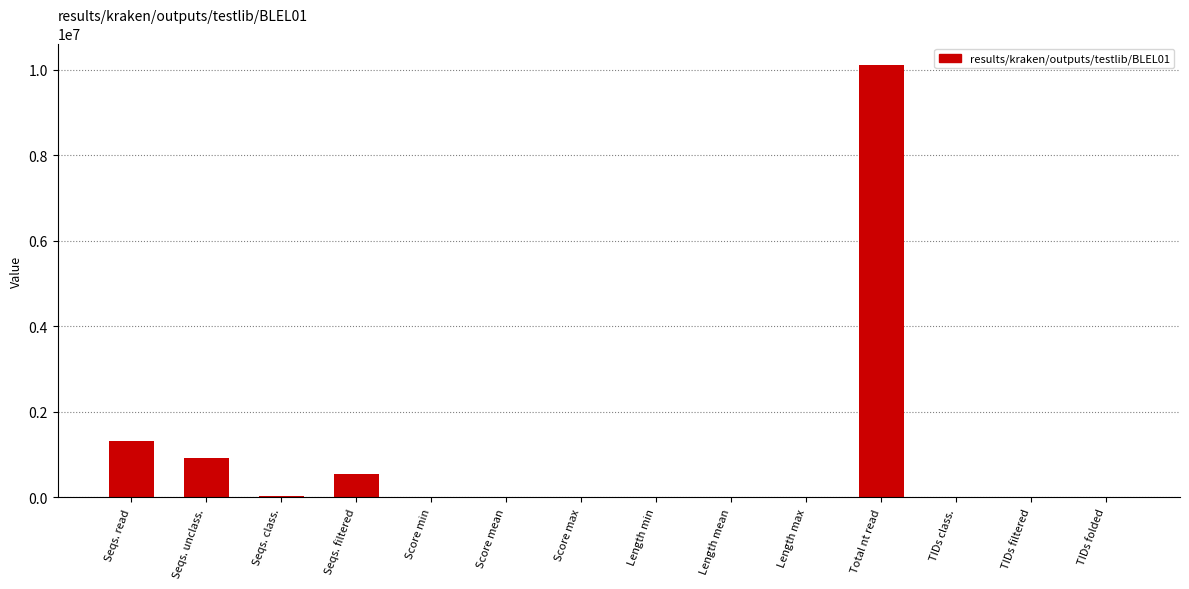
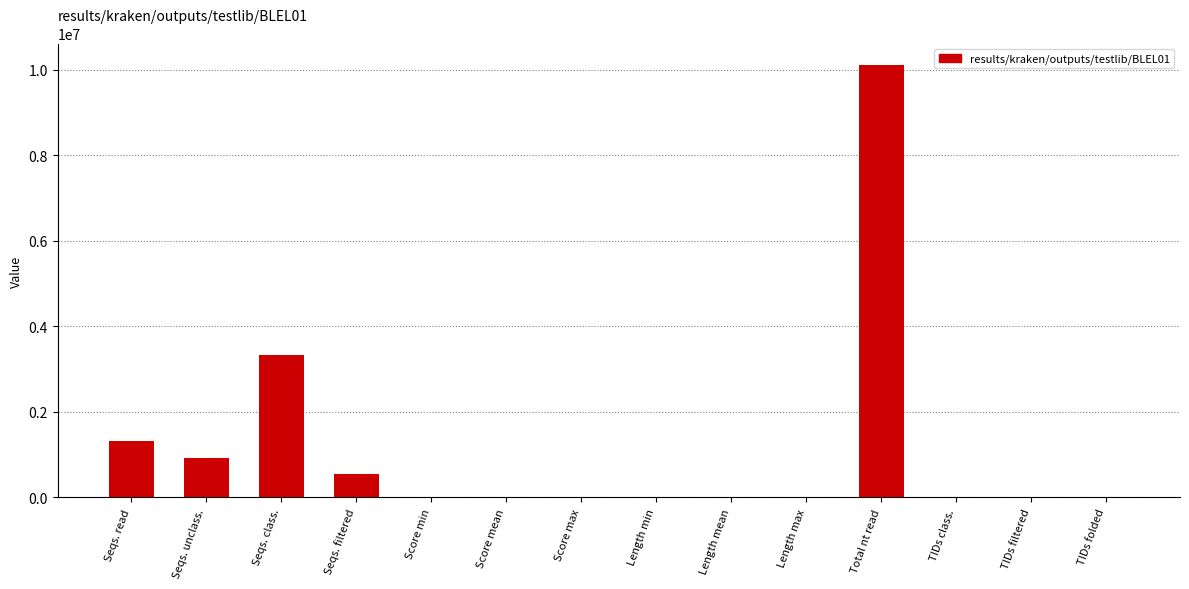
Seqs. class.: 0 -> 3300000
